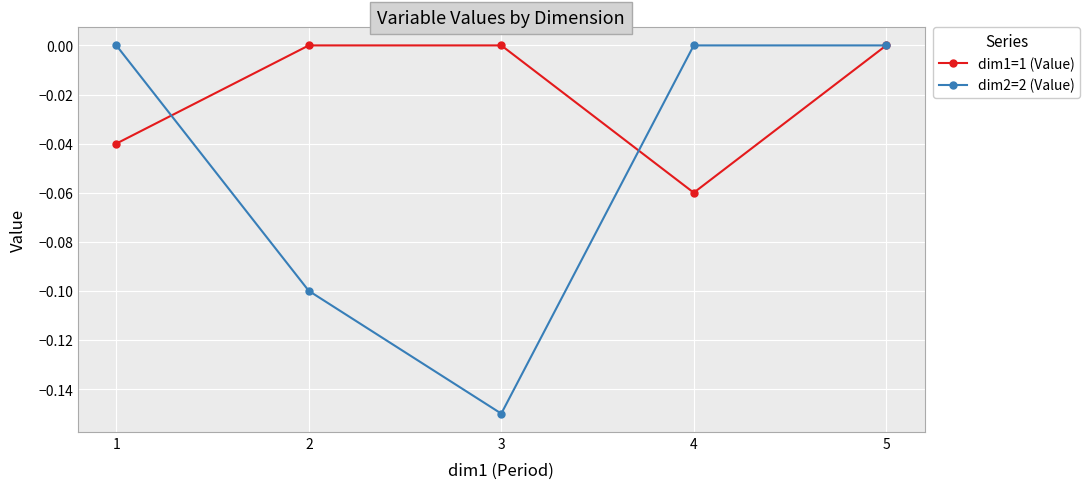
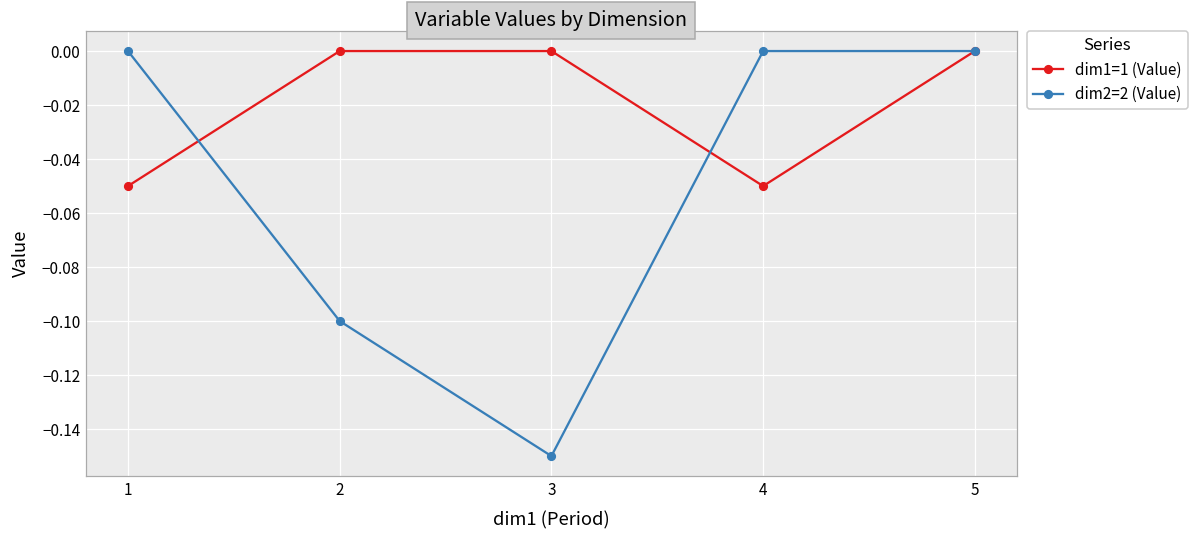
dim1=1 (Value), 1: -0.04 -> -0.05
dim1=1 (Value), 4: -0.06 -> -0.05
